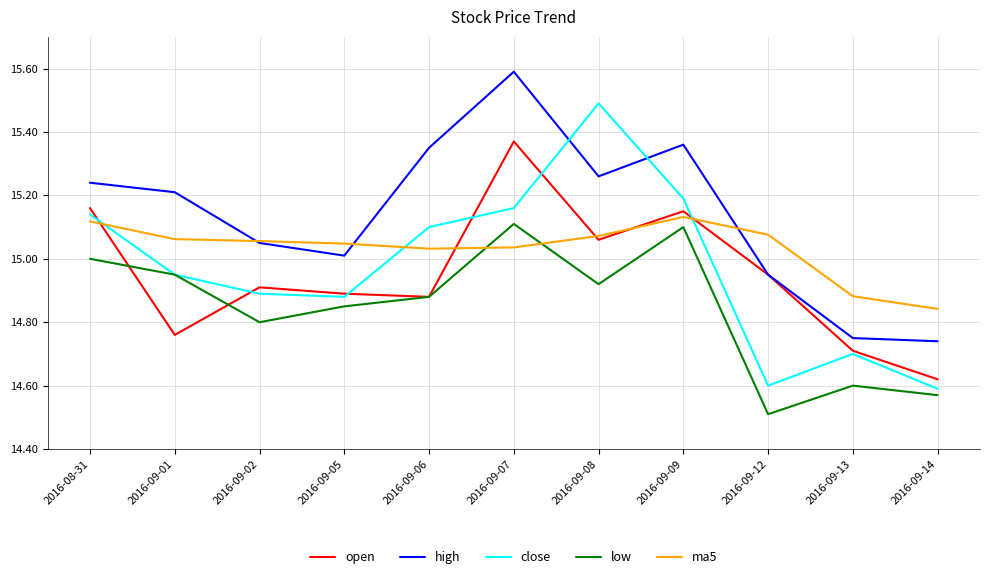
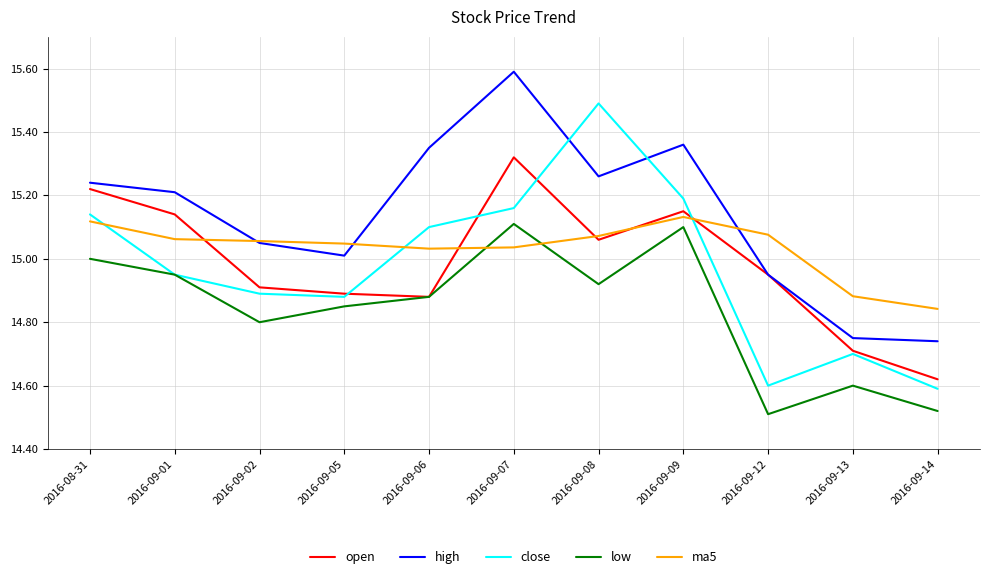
open, 2016-08-31: 15.16 -> 15.22
open, 2016-09-01: 14.76 -> 15.14
open, 2016-09-07: 15.37 -> 15.32
low, 2016-09-14: 14.57 -> 14.52
